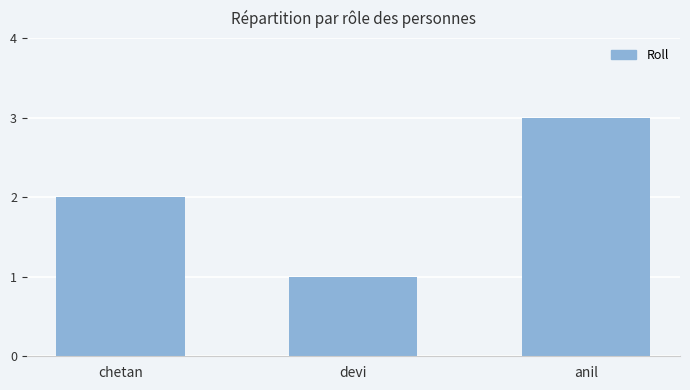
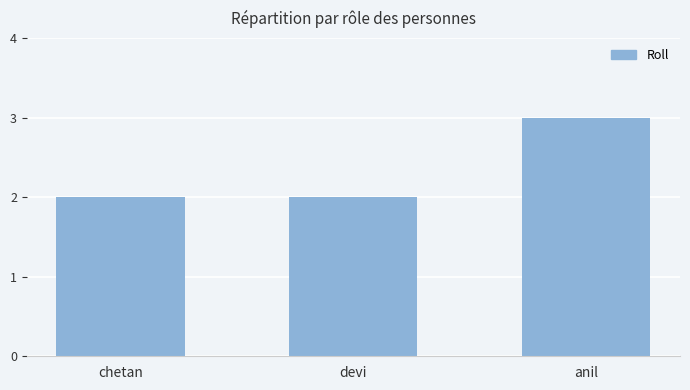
devi: 1 -> 2
